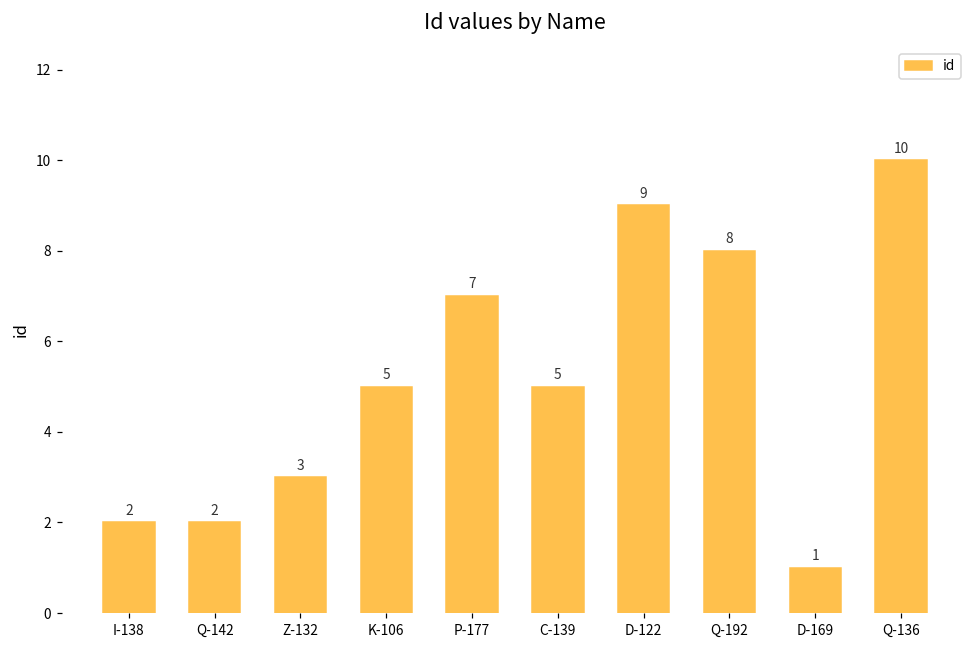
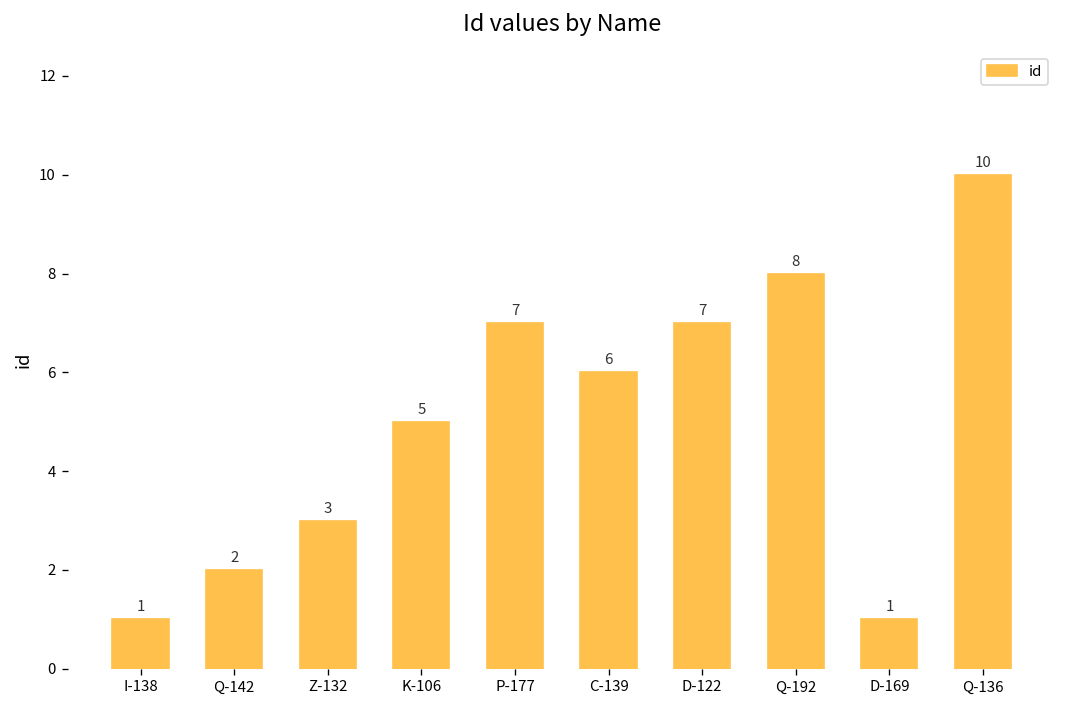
I-138: 2 -> 1
C-139: 5 -> 6
D-122: 9 -> 7
